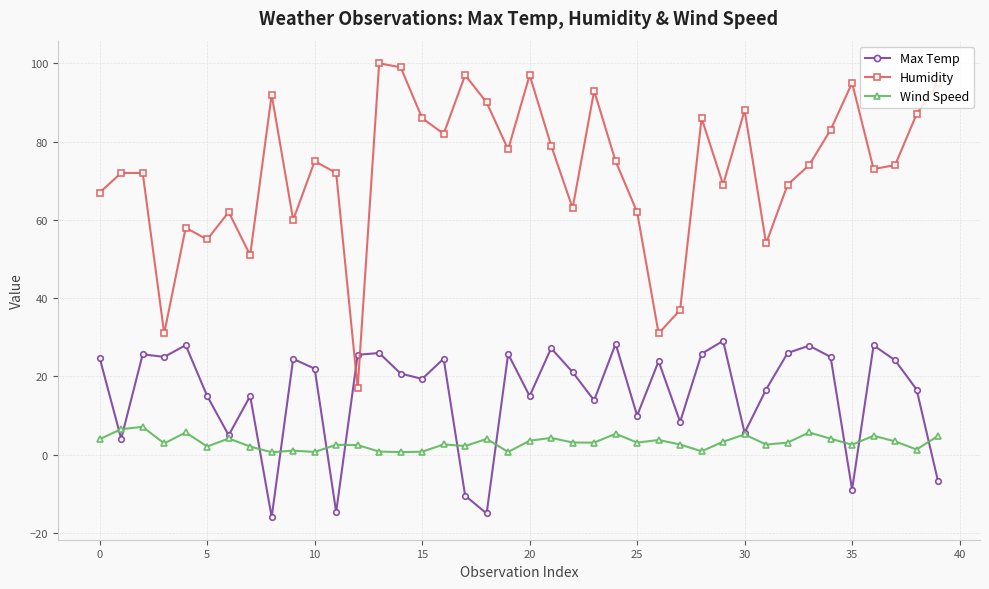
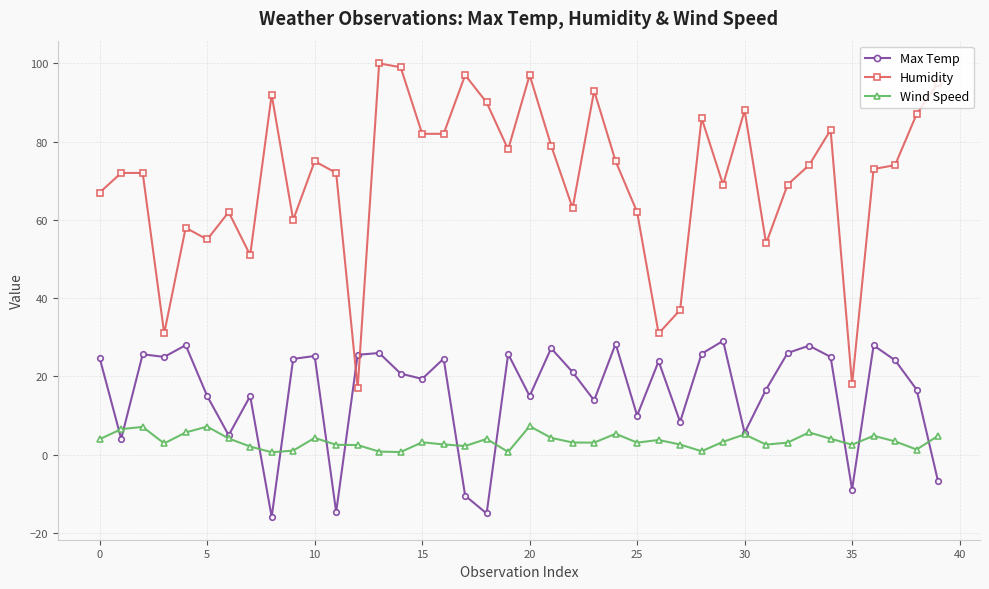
Wind Speed, 5: 2 -> 7
Max Temp, 10: 22 -> 25
Wind Speed, 10: 1 -> 4
Humidity, 15: 86 -> 82
Wind Speed, 15: 1 -> 3
Wind Speed, 20: 4 -> 7
Humidity, 35: 95 -> 18
